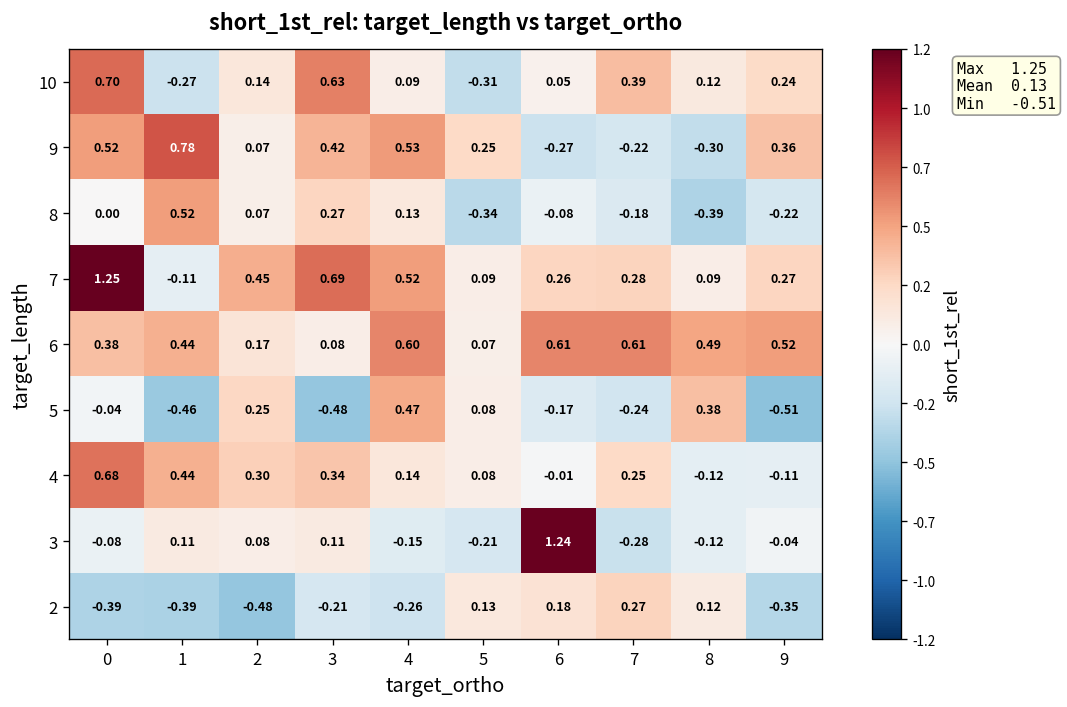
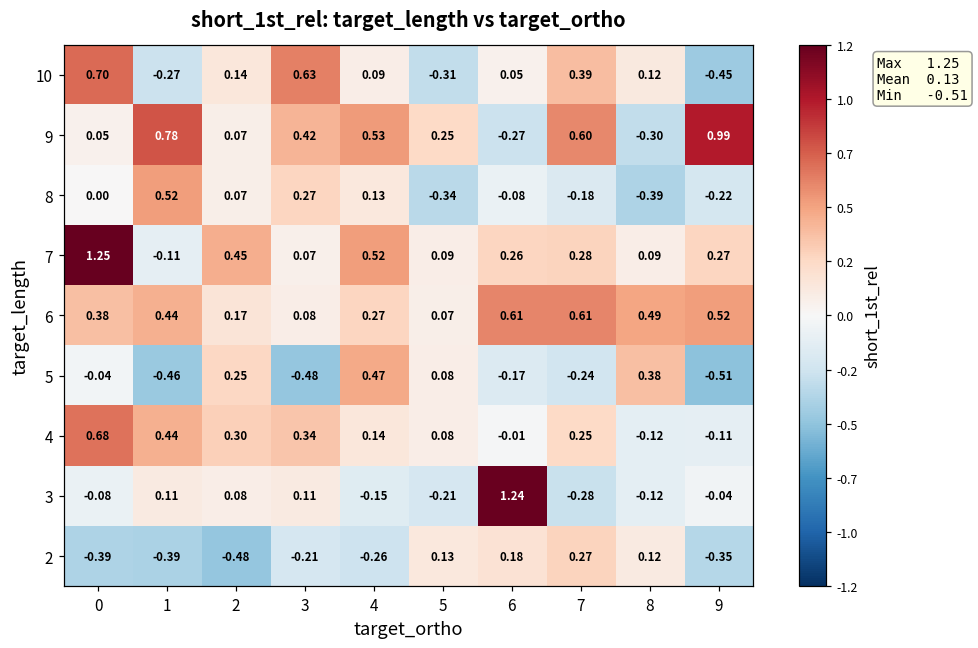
10, 9: 0.24 -> -0.45
9, 0: 0.52 -> 0.05
9, 7: -0.22 -> 0.60
9, 9: 0.36 -> 0.99
7, 3: 0.69 -> 0.07
6, 4: 0.60 -> 0.27
